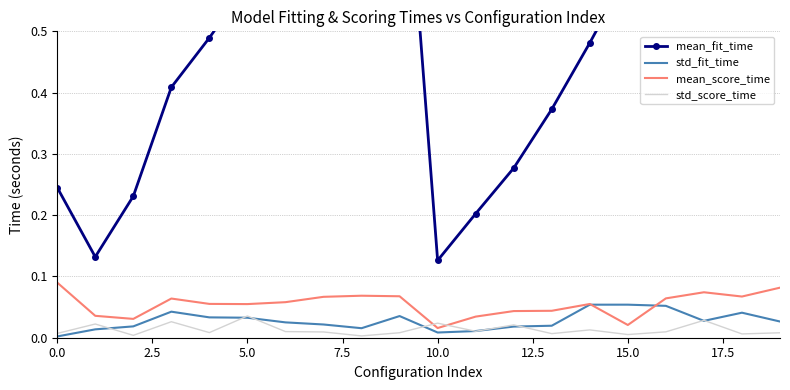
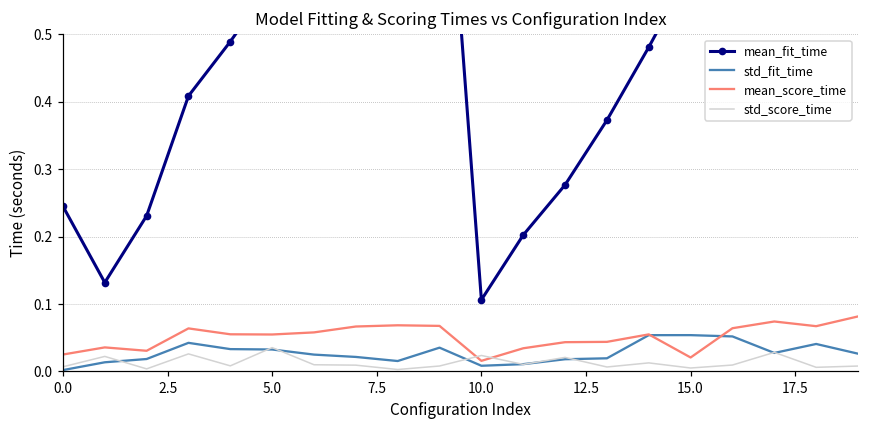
mean_score_time, 0.0: 0.09 -> 0.03
mean_fit_time, 10.0: 0.13 -> 0.11
